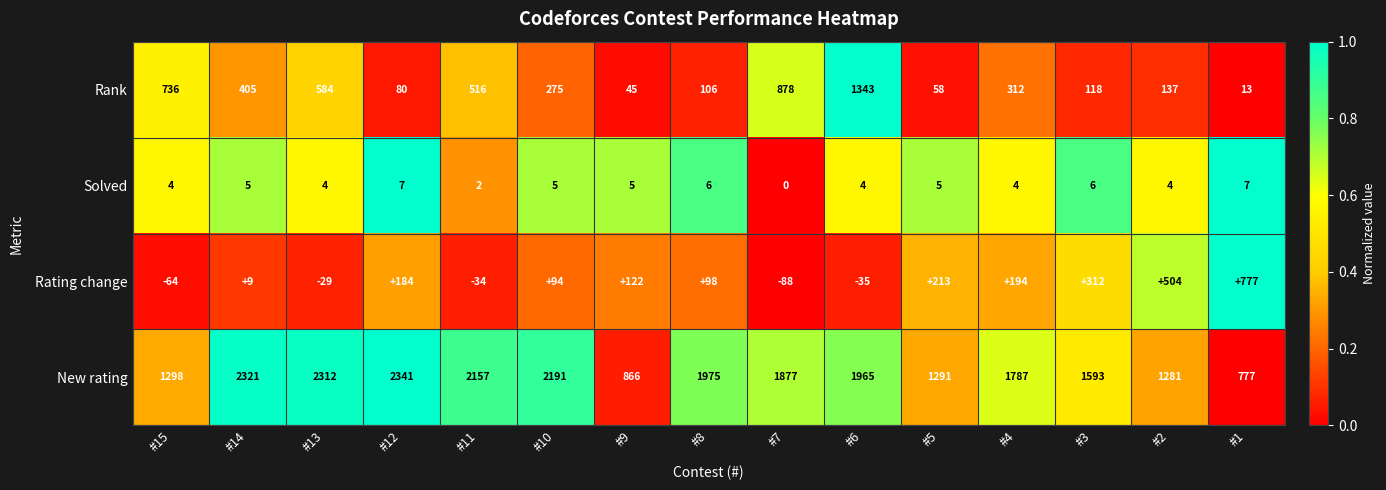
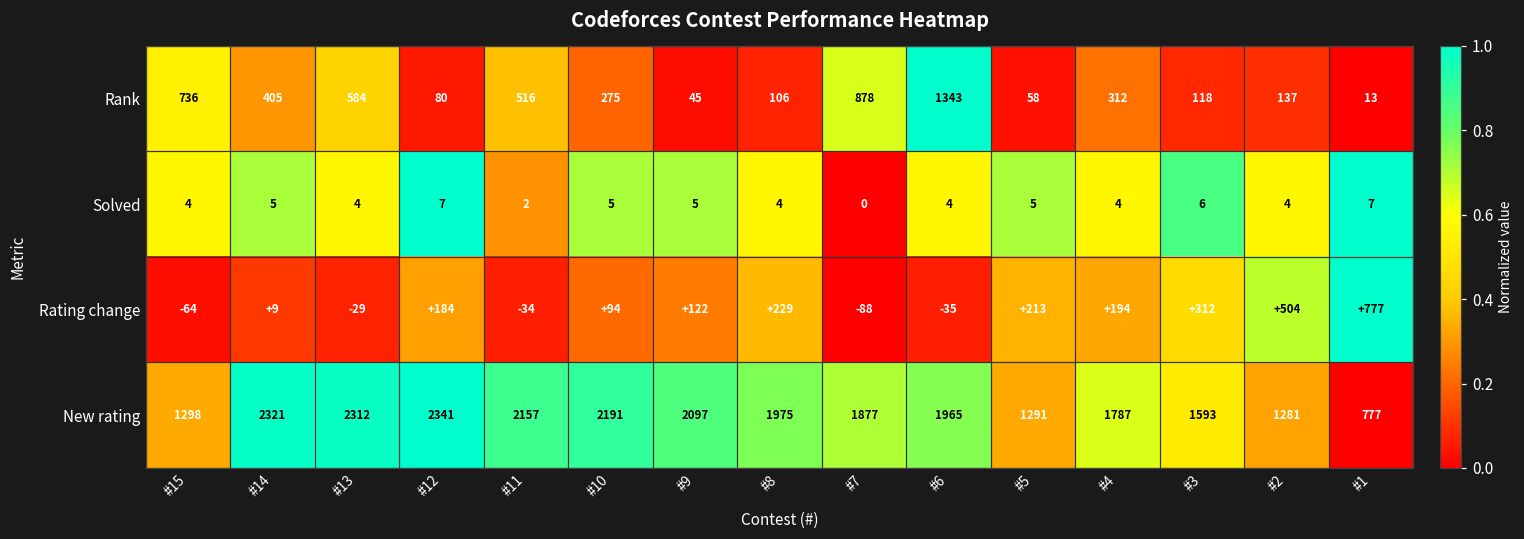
Solved, #8: 6 -> 4
Rating change, #8: +98 -> +229
New rating, #9: 866 -> 2097
